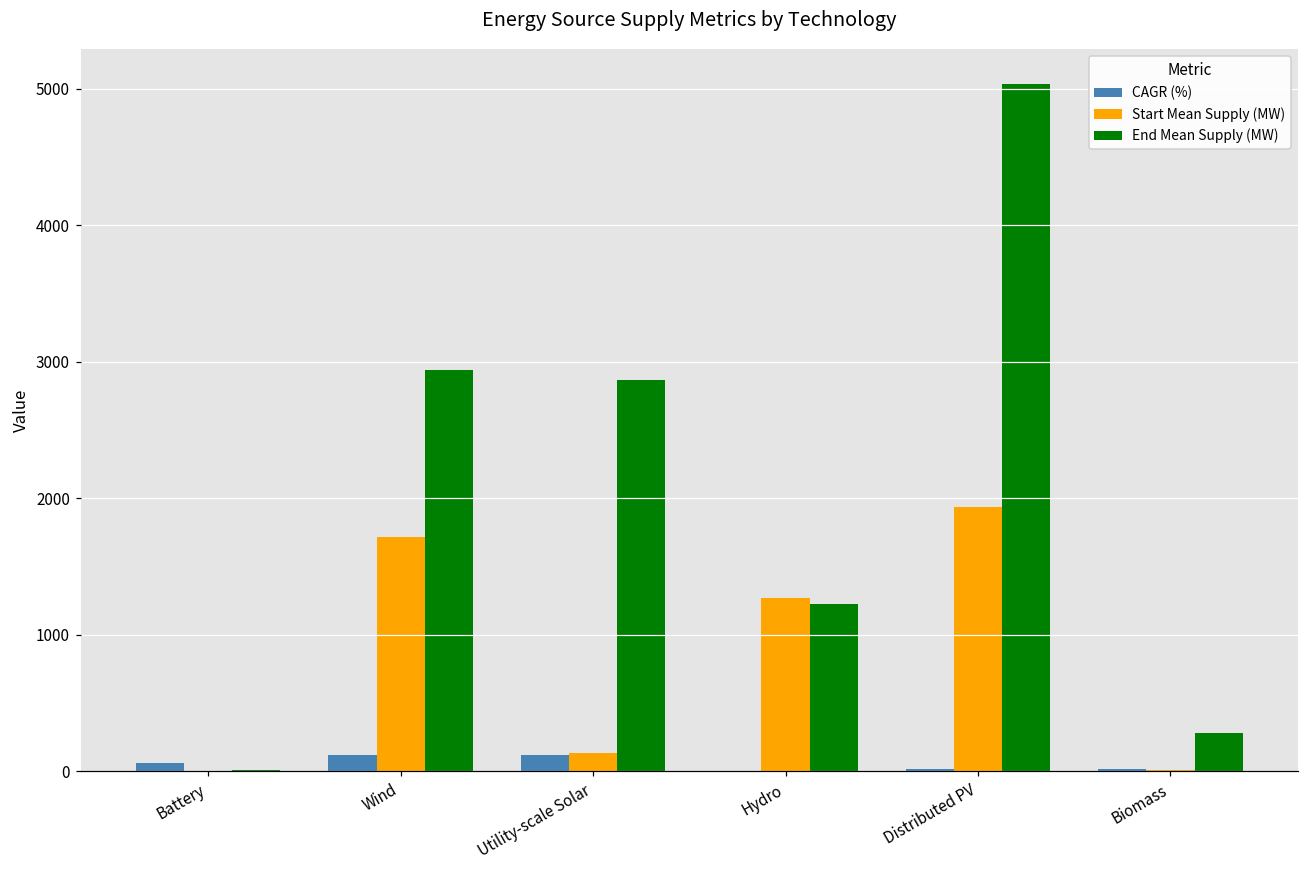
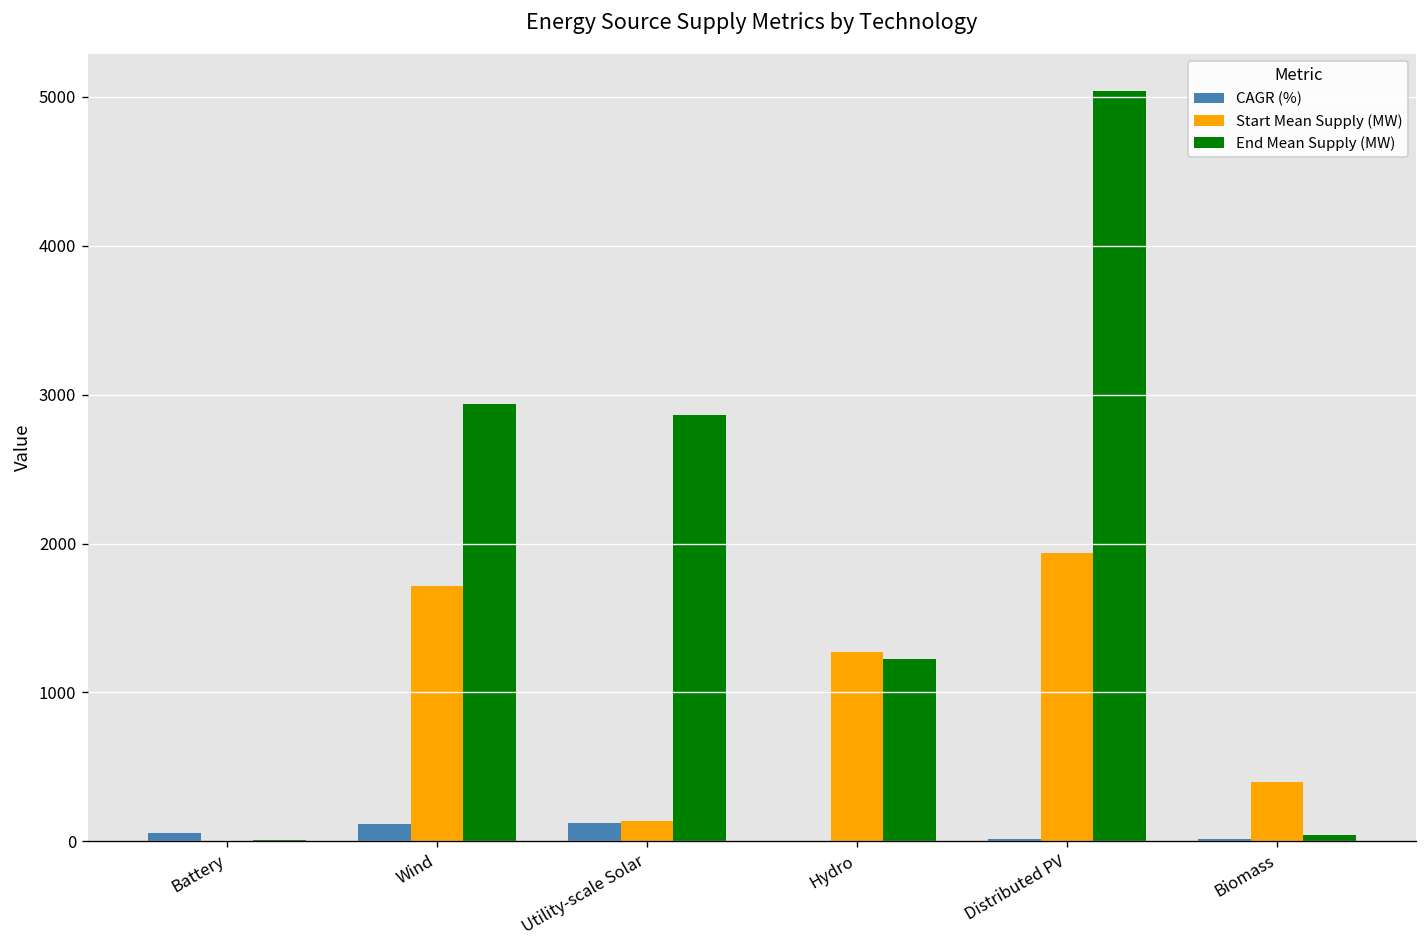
Start Mean Supply (MW), Biomass: 10 -> 400
End Mean Supply (MW), Biomass: 280 -> 40
